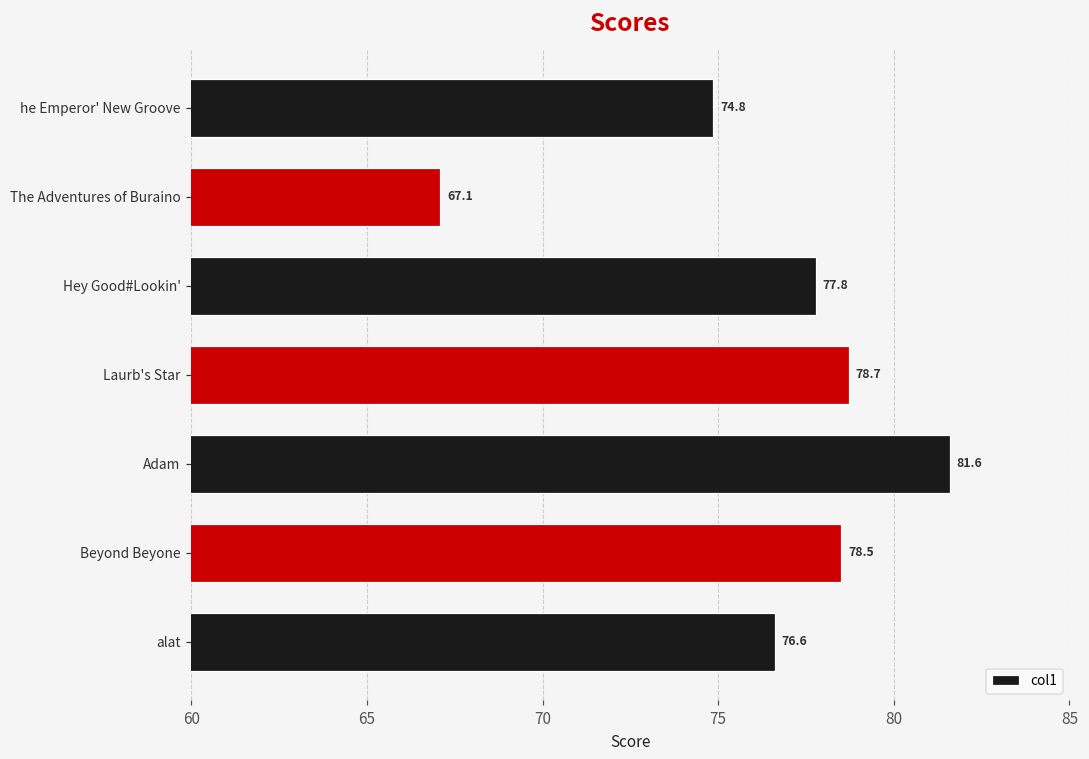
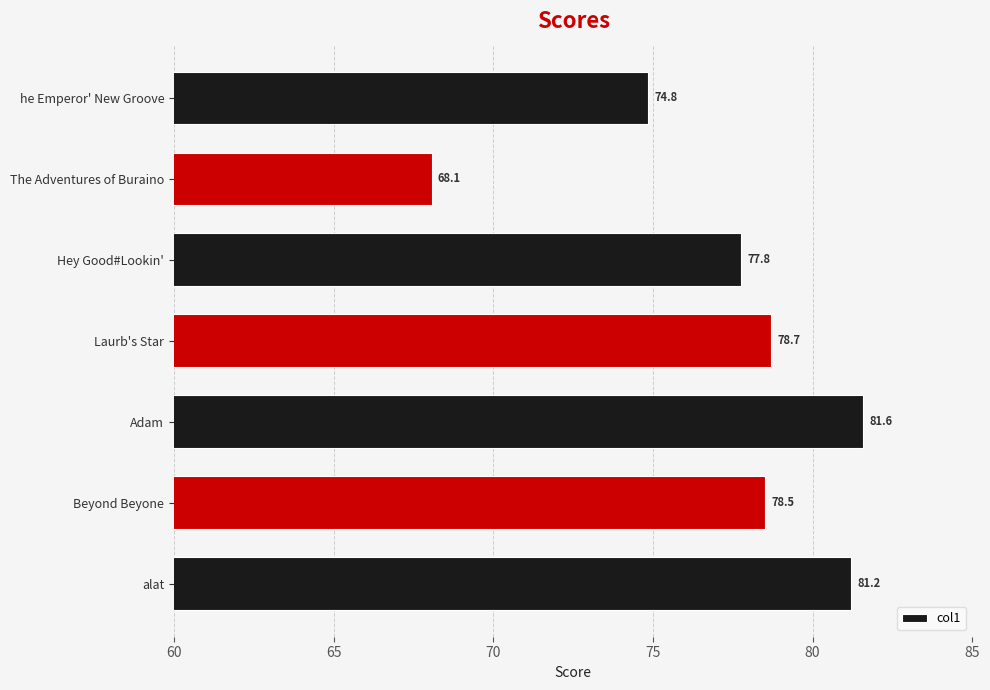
The Adventures of Buraino: 67.1 -> 68.1
alat: 76.6 -> 81.2
